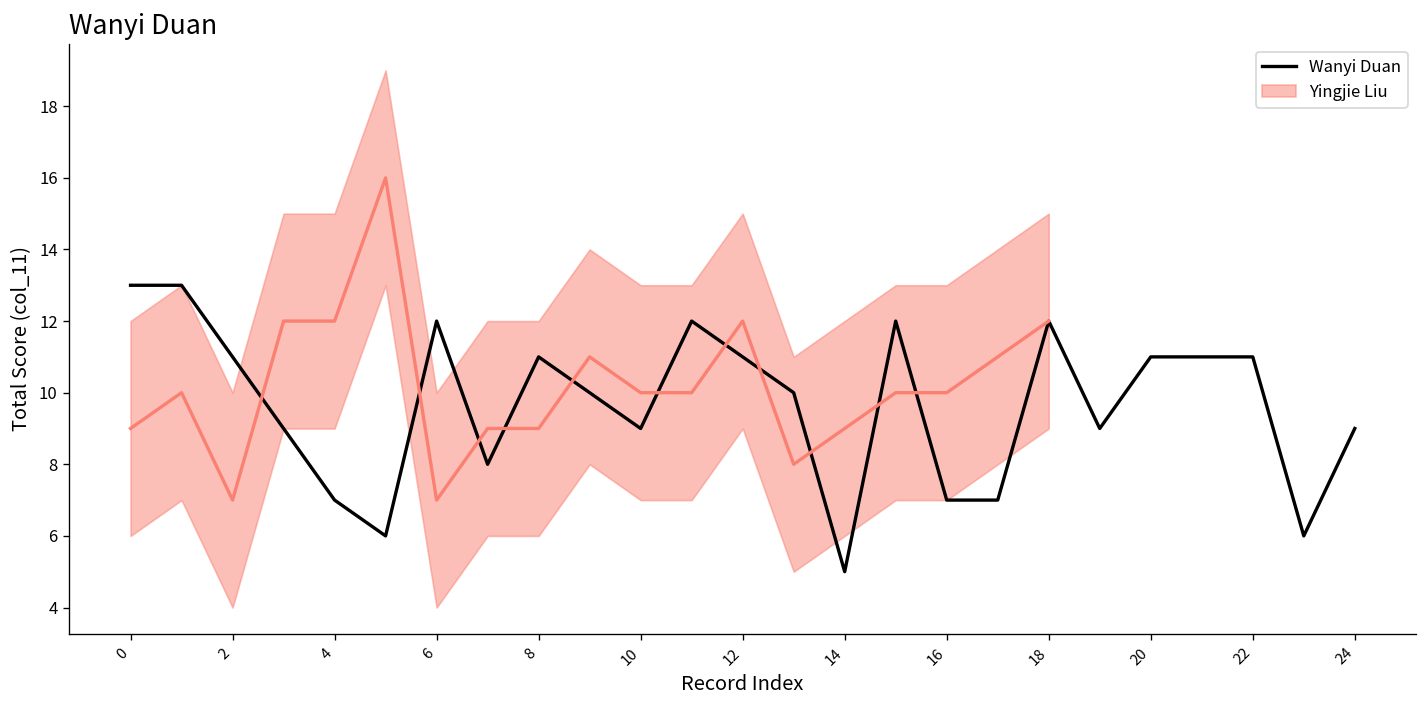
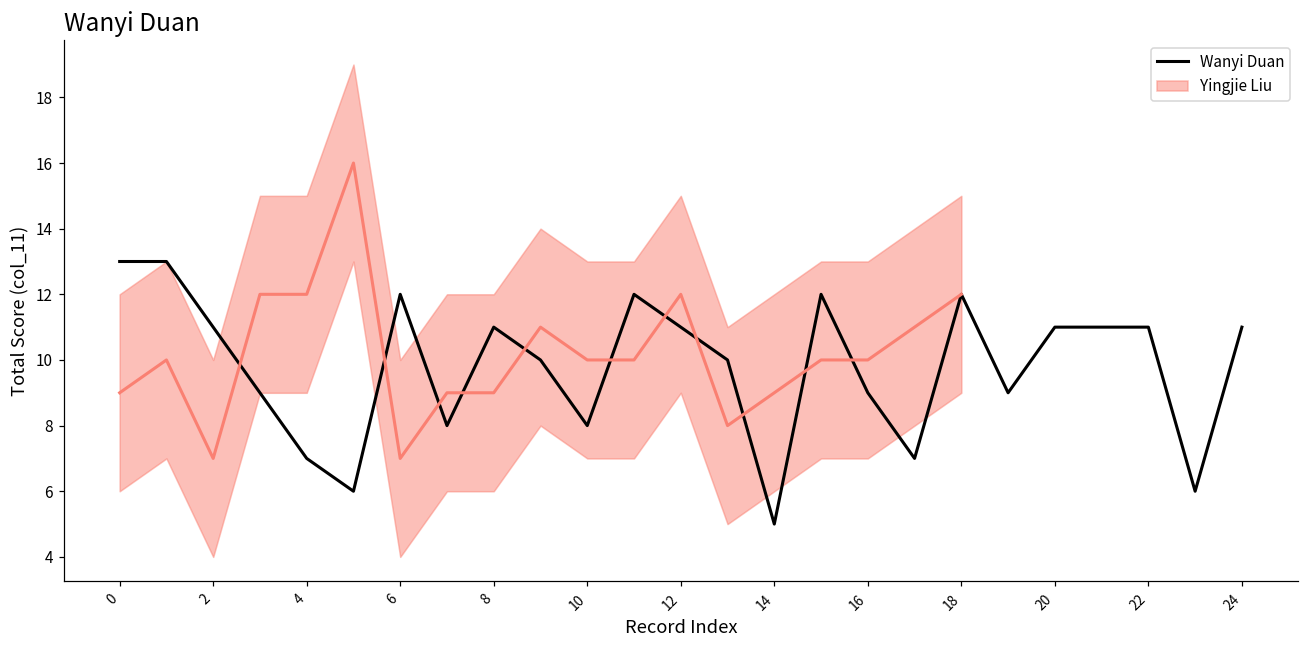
Wanyi Duan, 10: 9 -> 8
Wanyi Duan, 16: 7 -> 9
Wanyi Duan, 24: 9 -> 11
